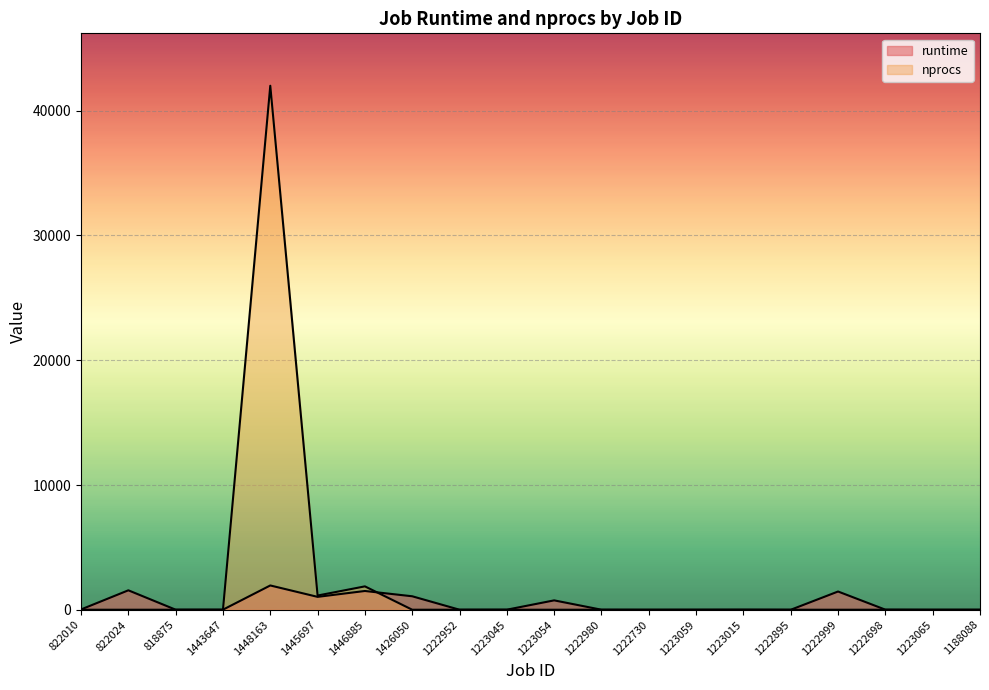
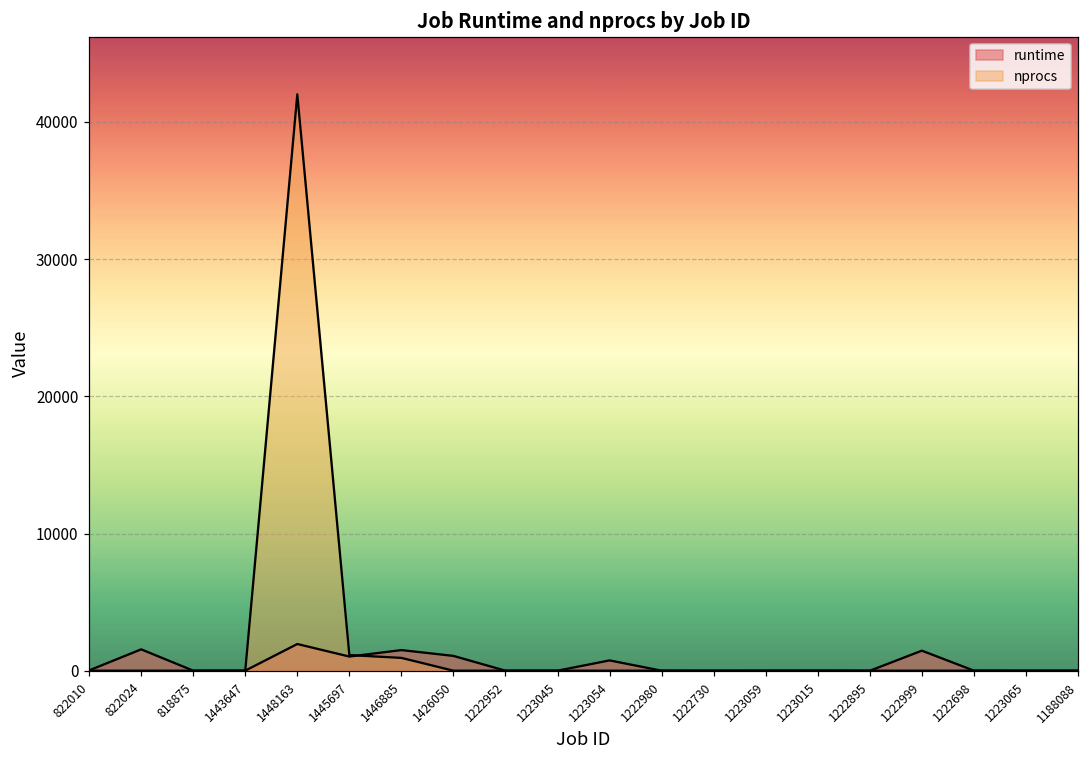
nprocs, 1446885: 1900 -> 900
